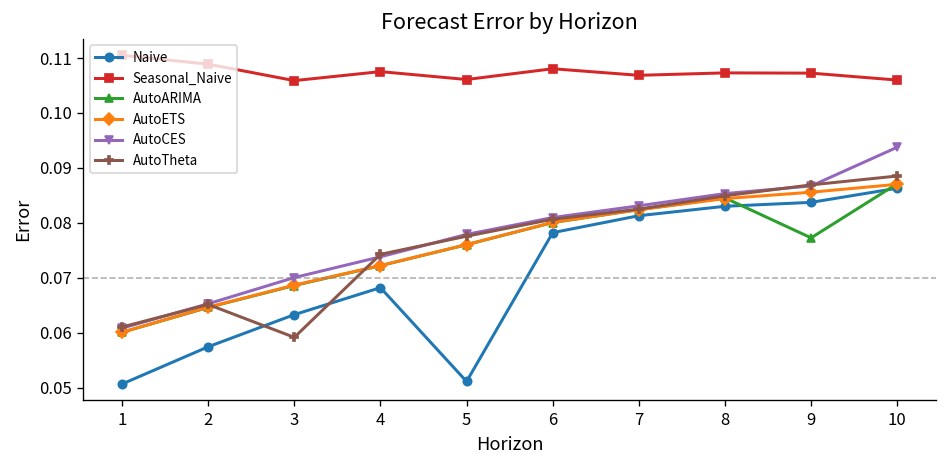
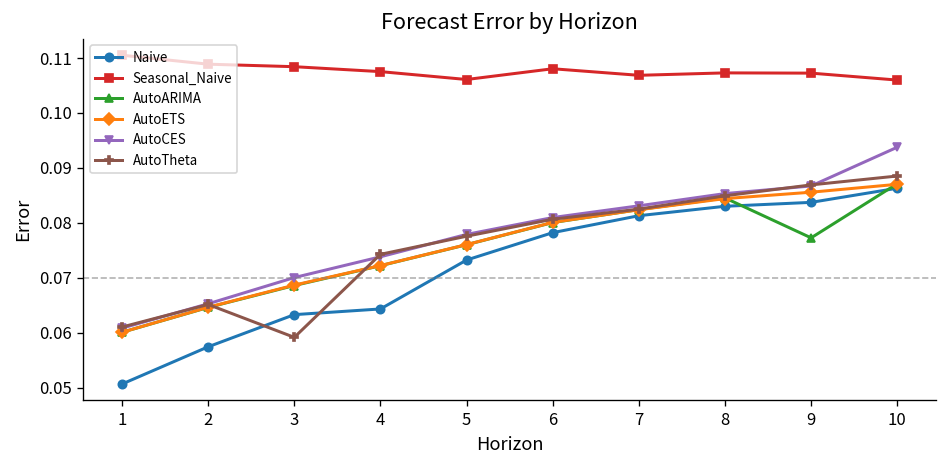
Seasonal_Naive, 3: 0.106 -> 0.108
Naive, 4: 0.068 -> 0.064
Naive, 5: 0.051 -> 0.073
